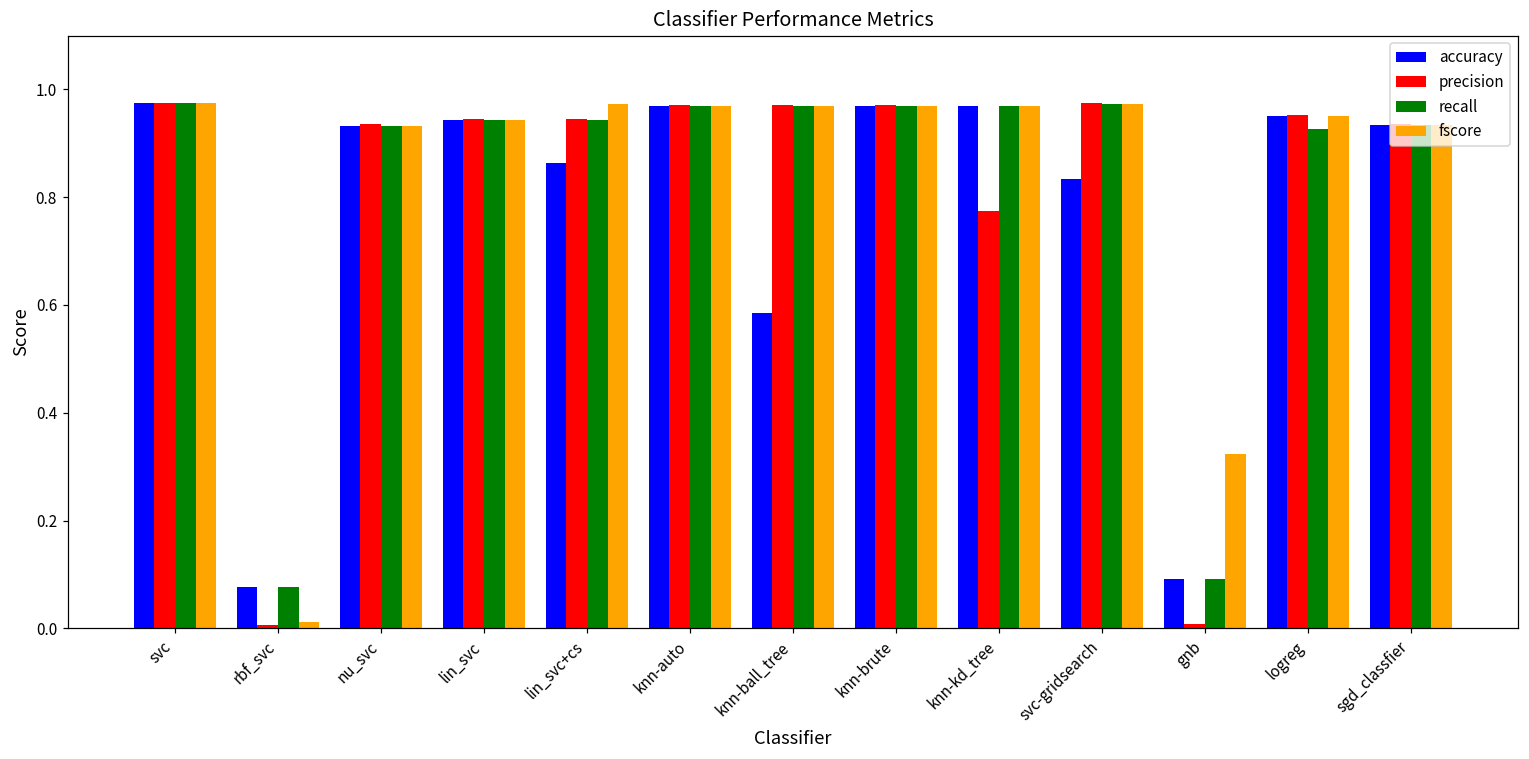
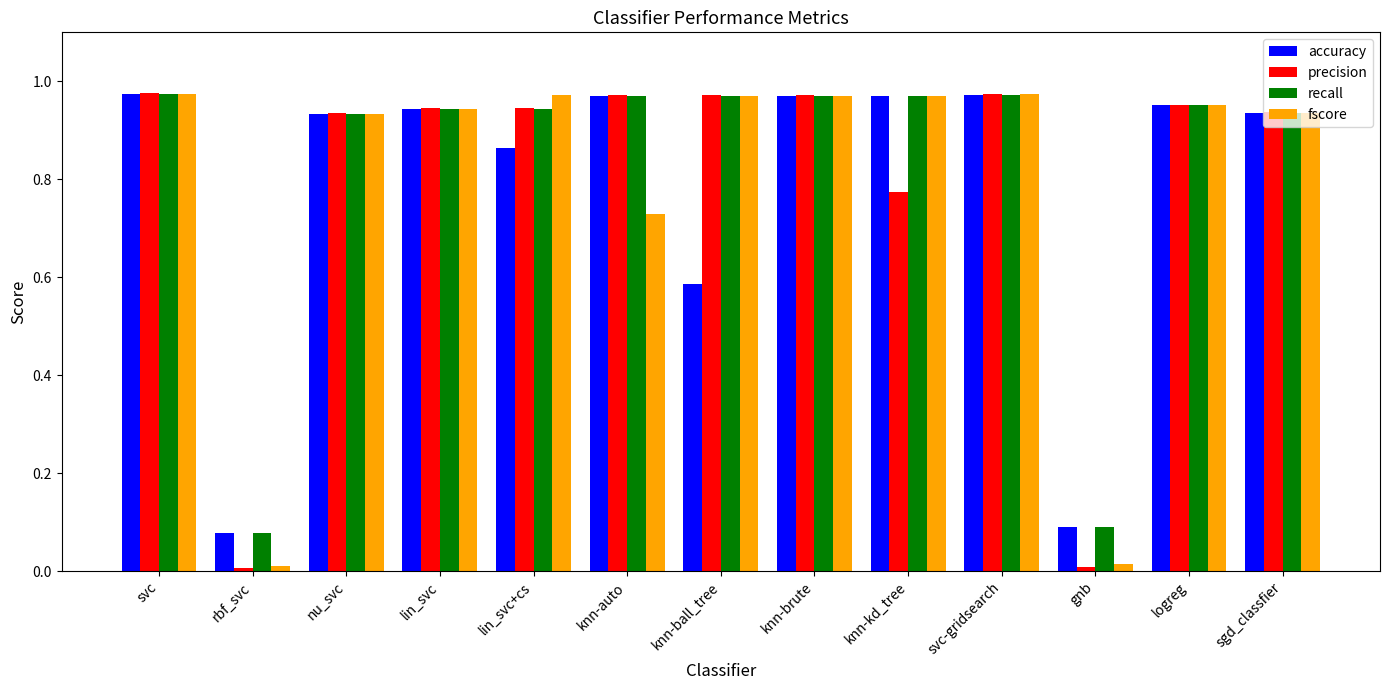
fscore, knn-auto: 0.97 -> 0.73
accuracy, svc-gridsearch: 0.83 -> 0.97
fscore, gnb: 0.32 -> 0.02
recall, logreg: 0.93 -> 0.95
